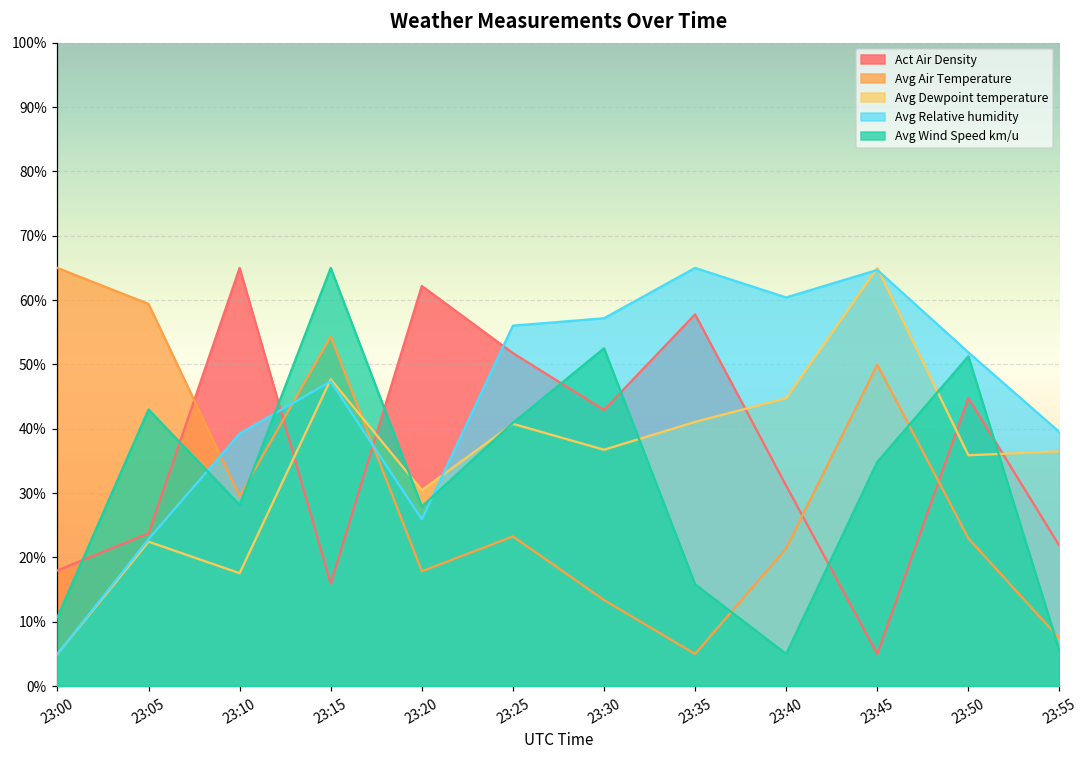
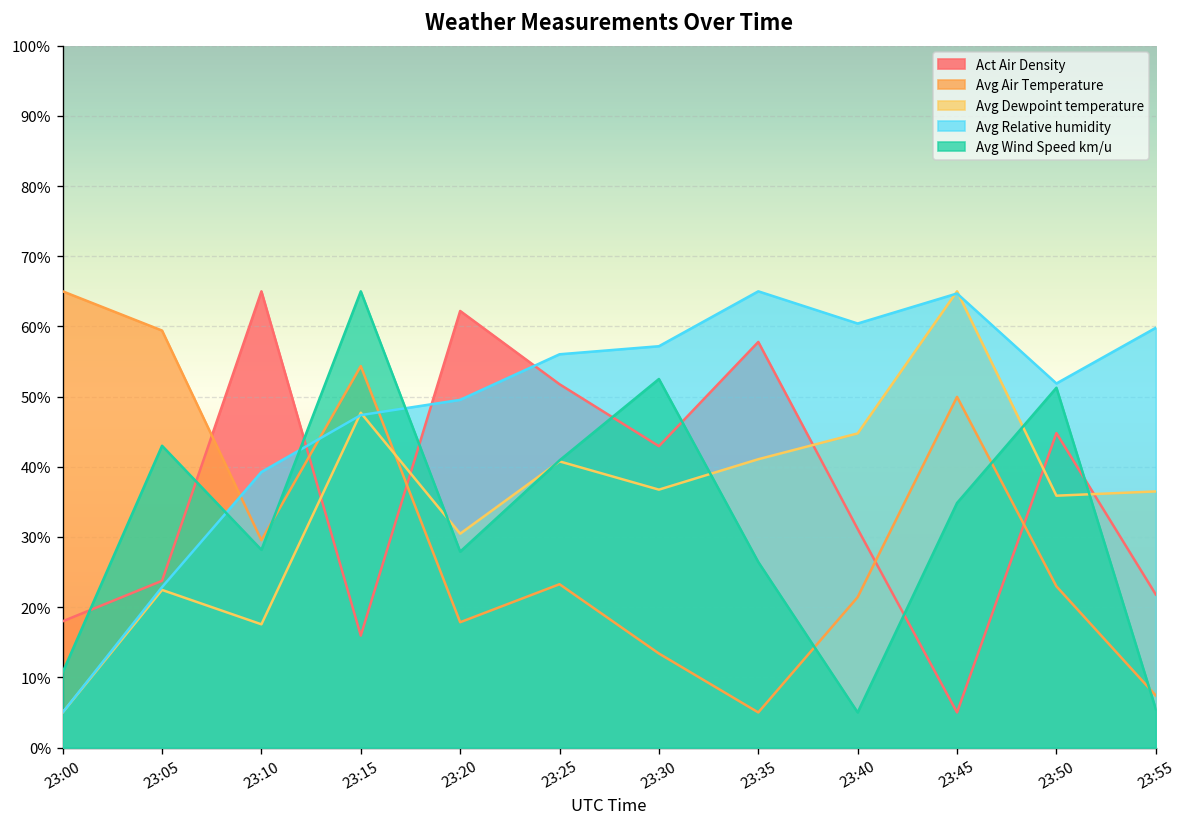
Avg Relative humidity, 23:20: 26% -> 50%
Avg Wind Speed km/u, 23:35: 16% -> 26%
Avg Relative humidity, 23:55: 39% -> 60%
